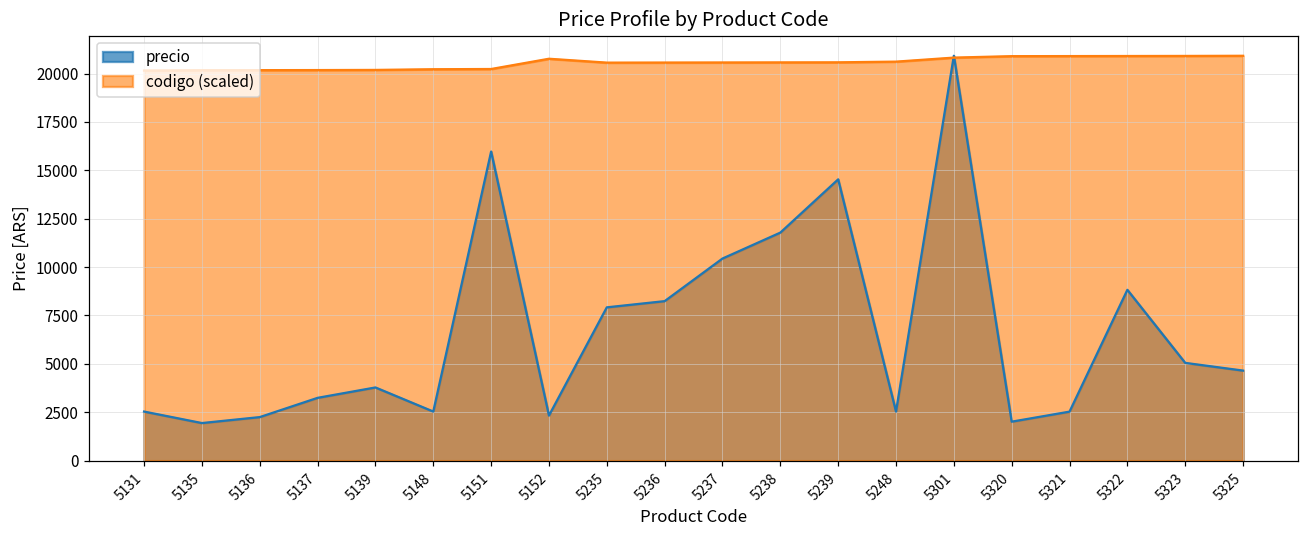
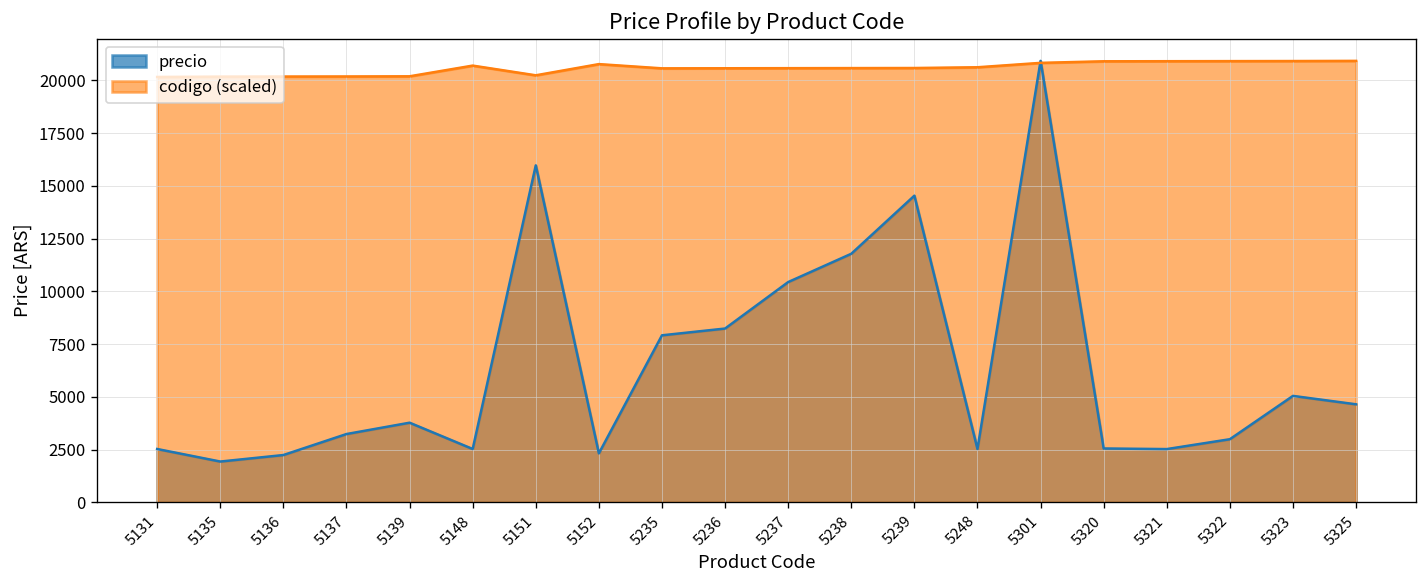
codigo (scaled), 5148: 20200 -> 20700
precio, 5320: 2000 -> 2600
precio, 5322: 8800 -> 3000
